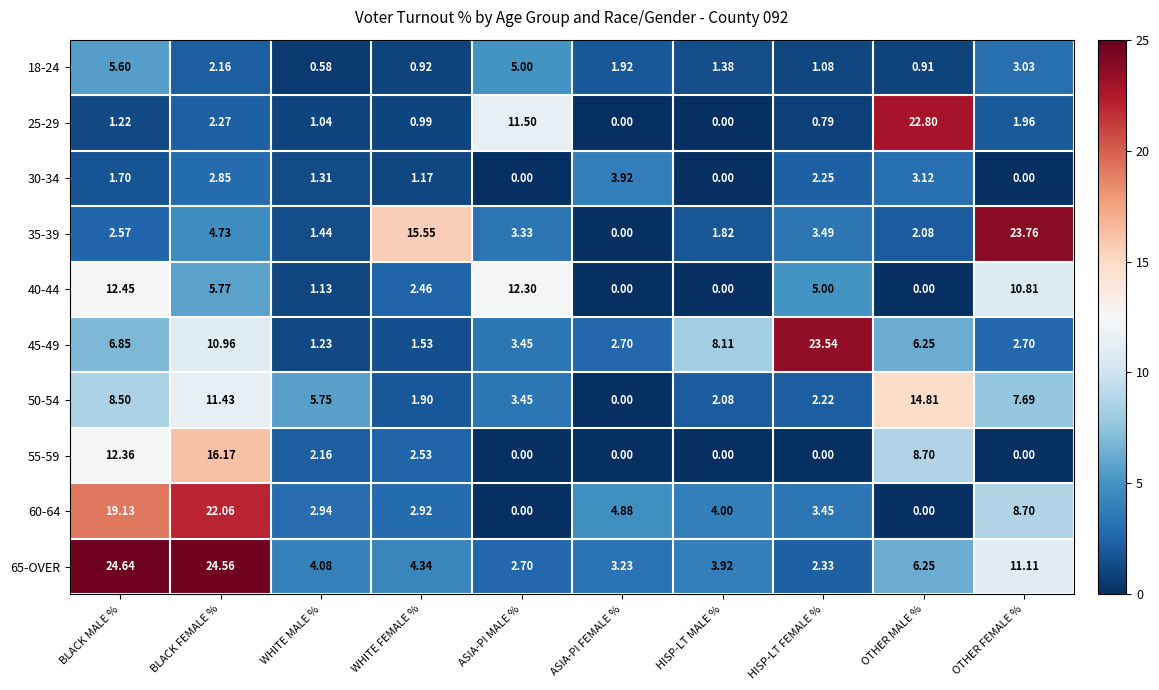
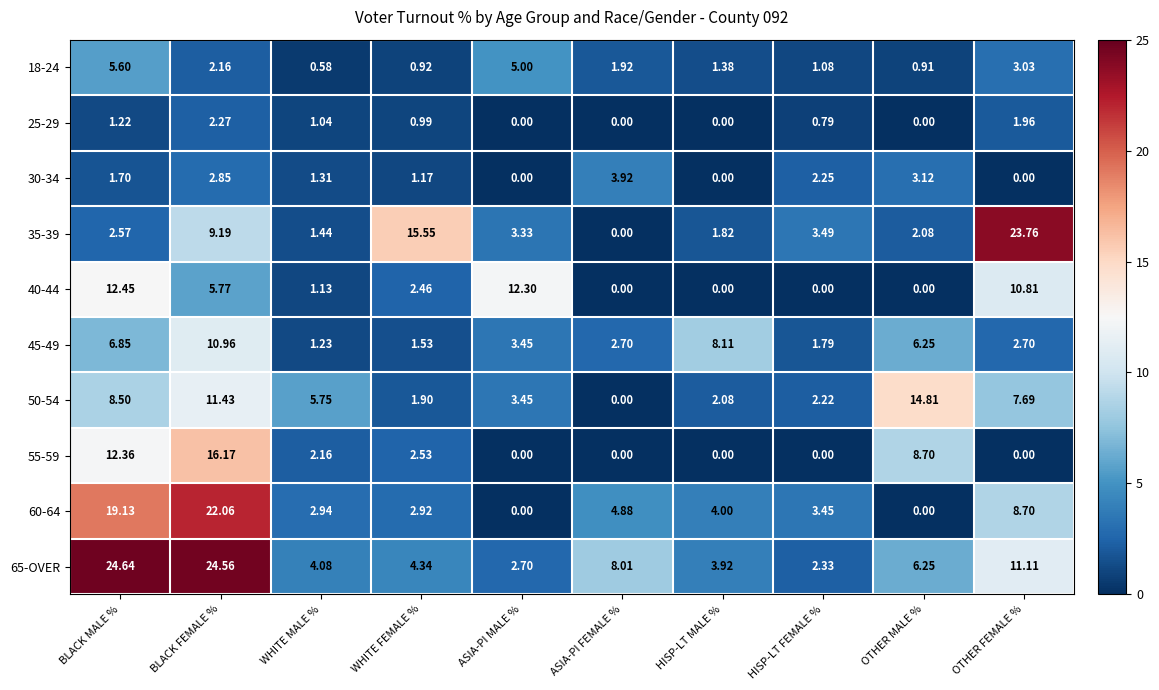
25-29, ASIA-PI MALE %: 11.50 -> 0.00
25-29, OTHER MALE %: 22.80 -> 0.00
35-39, BLACK FEMALE %: 4.73 -> 9.19
40-44, HISP-LT FEMALE %: 5.00 -> 0.00
45-49, HISP-LT FEMALE %: 23.54 -> 1.79
65-OVER, ASIA-PI FEMALE %: 3.23 -> 8.01
